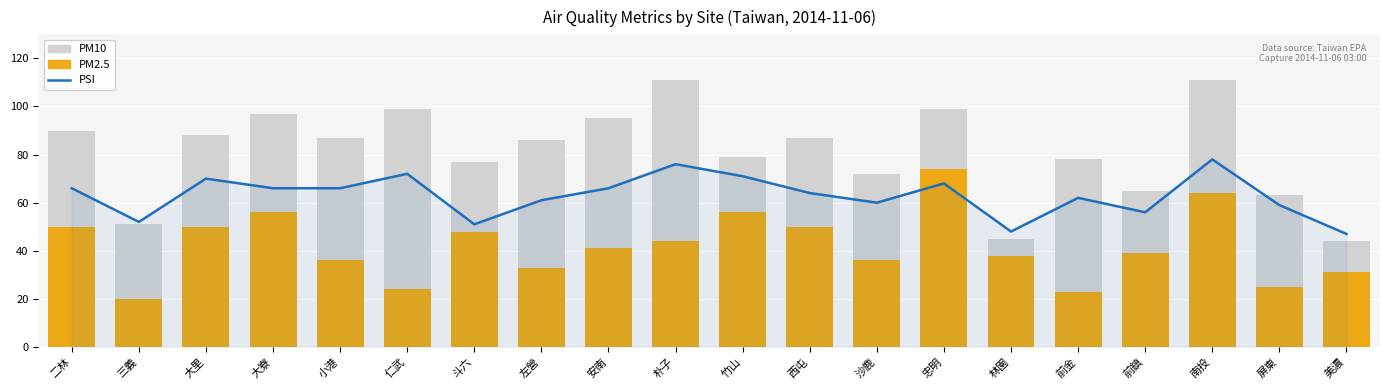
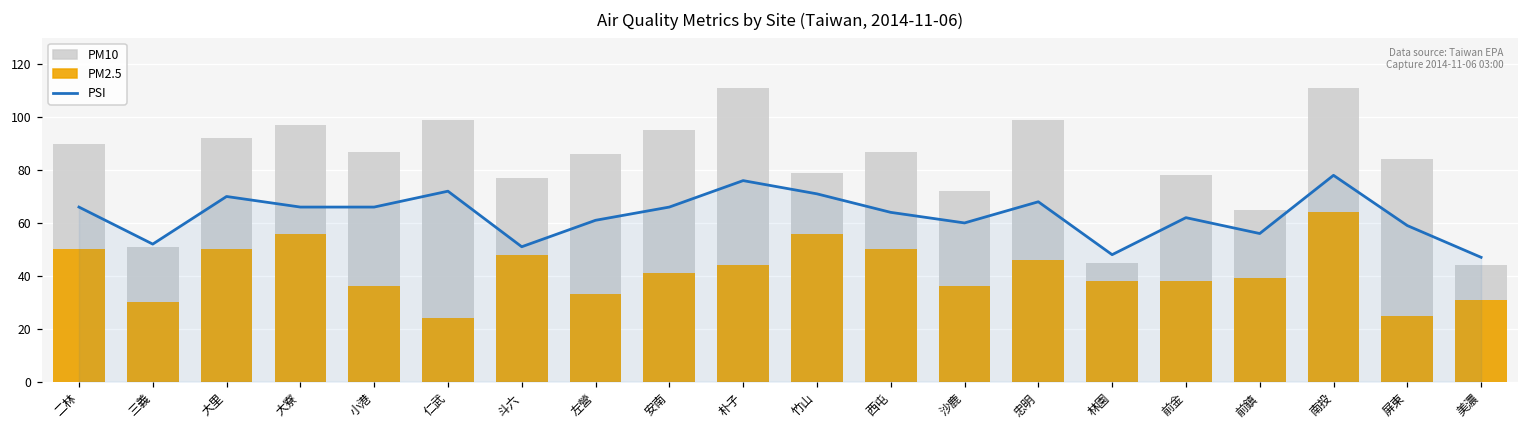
PM2.5, 三義: 20 -> 30
PM10, 大里: 88 -> 92
PM2.5, 忠明: 74 -> 46
PM2.5, 前金: 23 -> 38
PM10, 屏東: 63 -> 84
